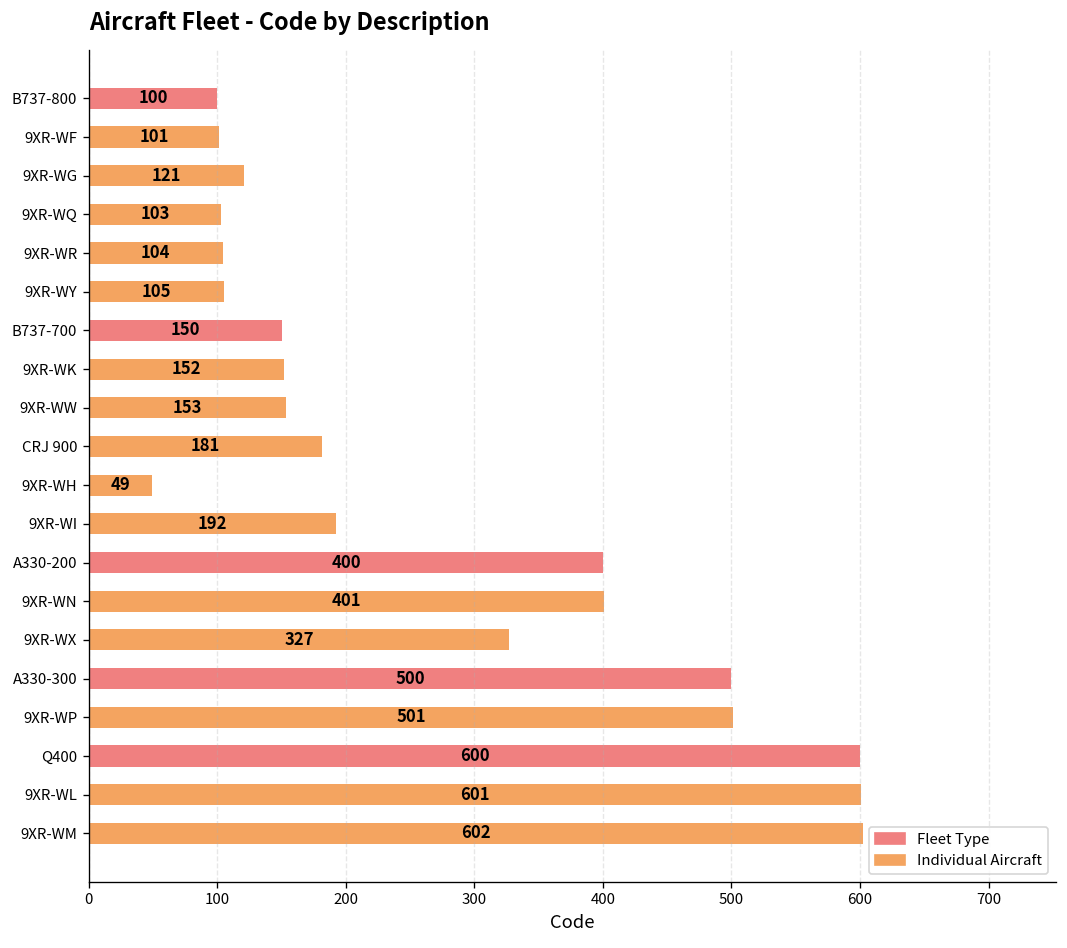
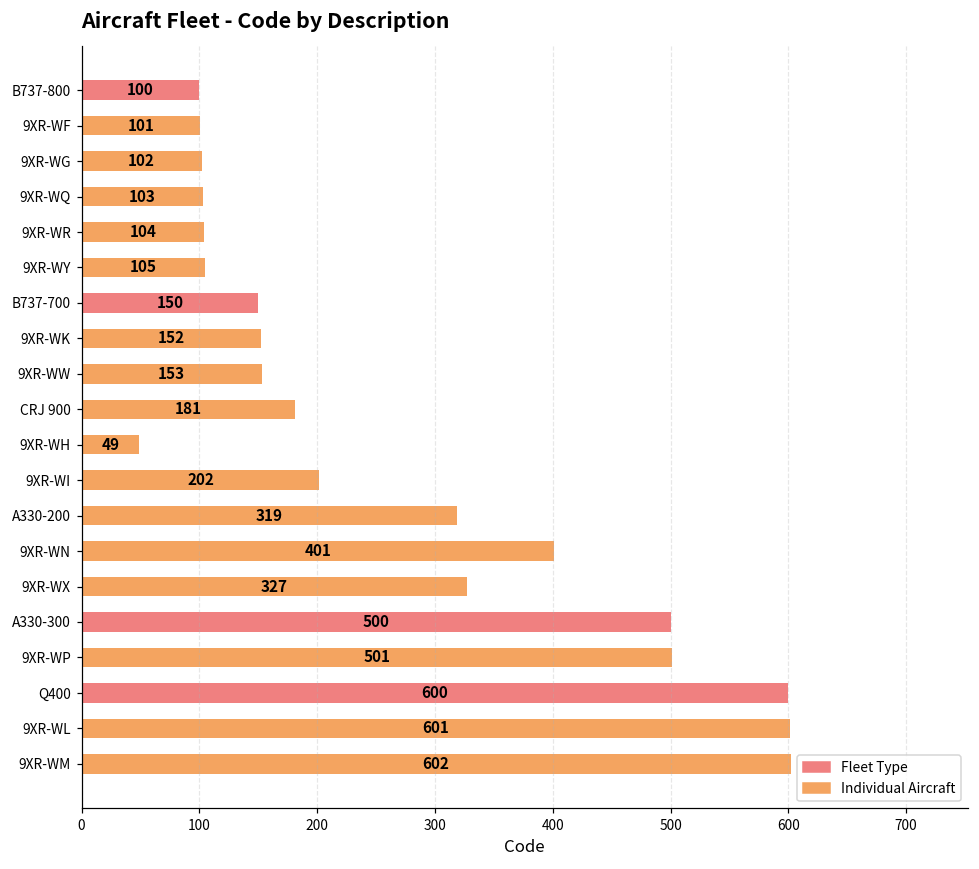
9XR-WG: 121 -> 102
9XR-WI: 192 -> 202
A330-200: 400 -> 319
